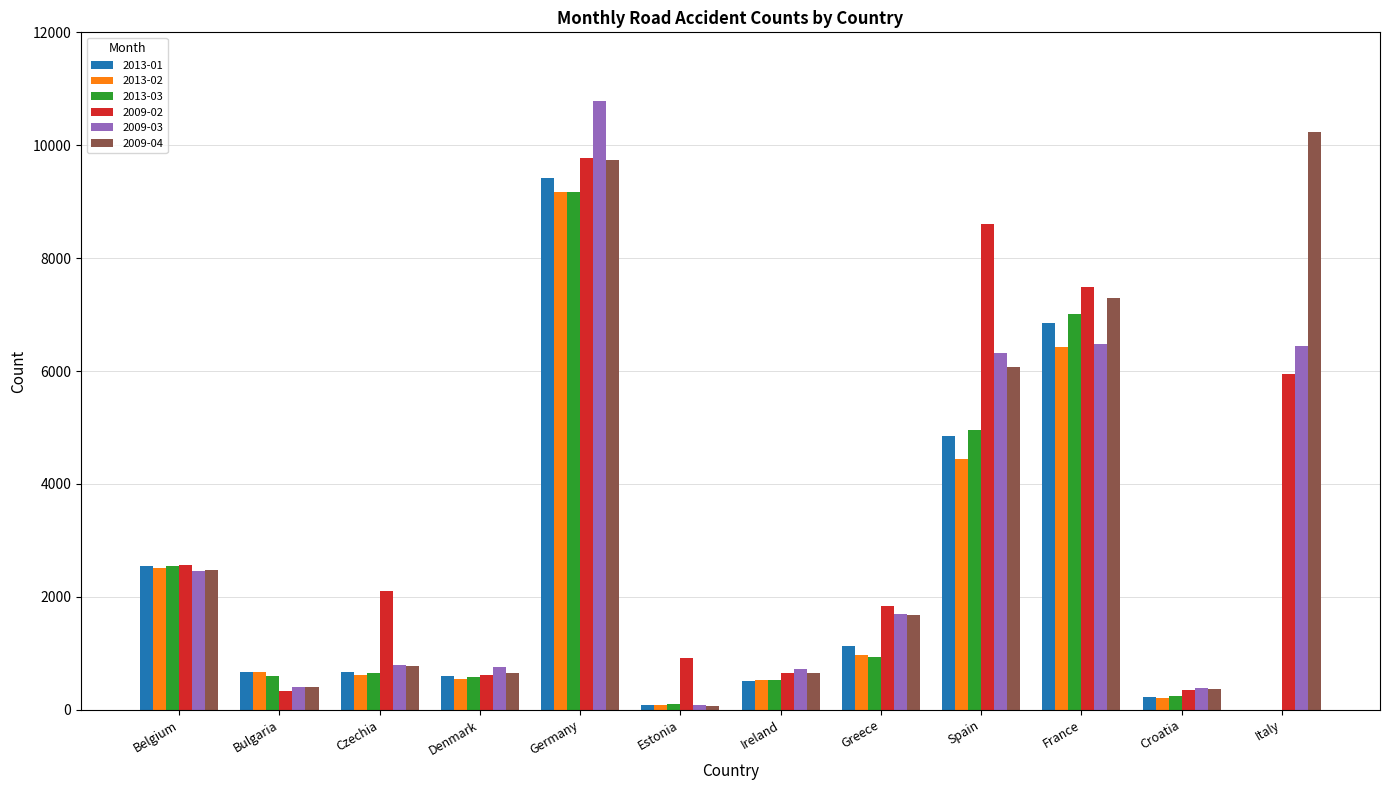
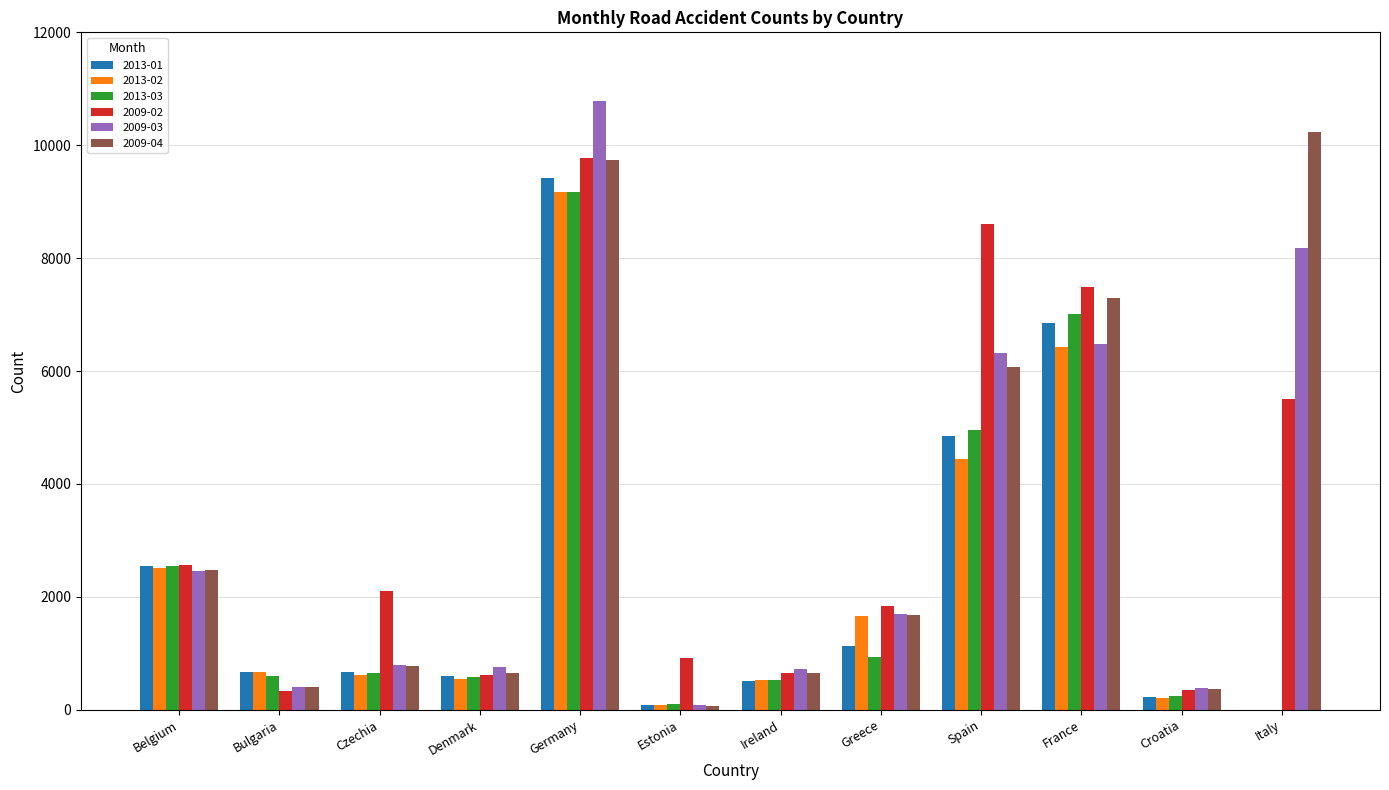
2013-02, Greece: 1000 -> 1700
2009-02, Italy: 5900 -> 5500
2009-03, Italy: 6400 -> 8200
